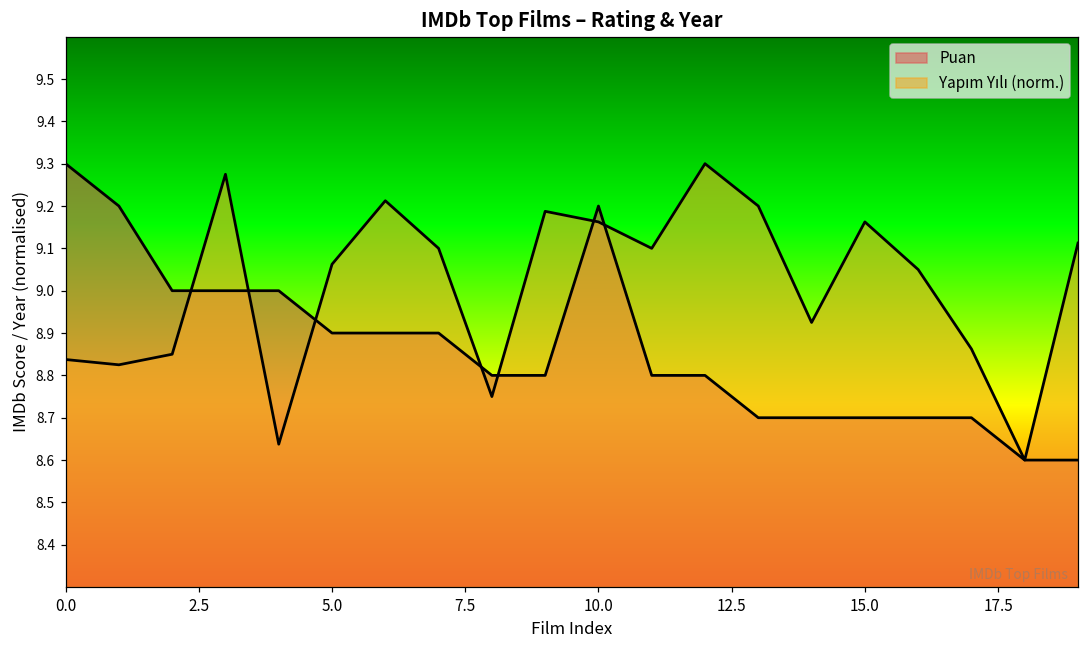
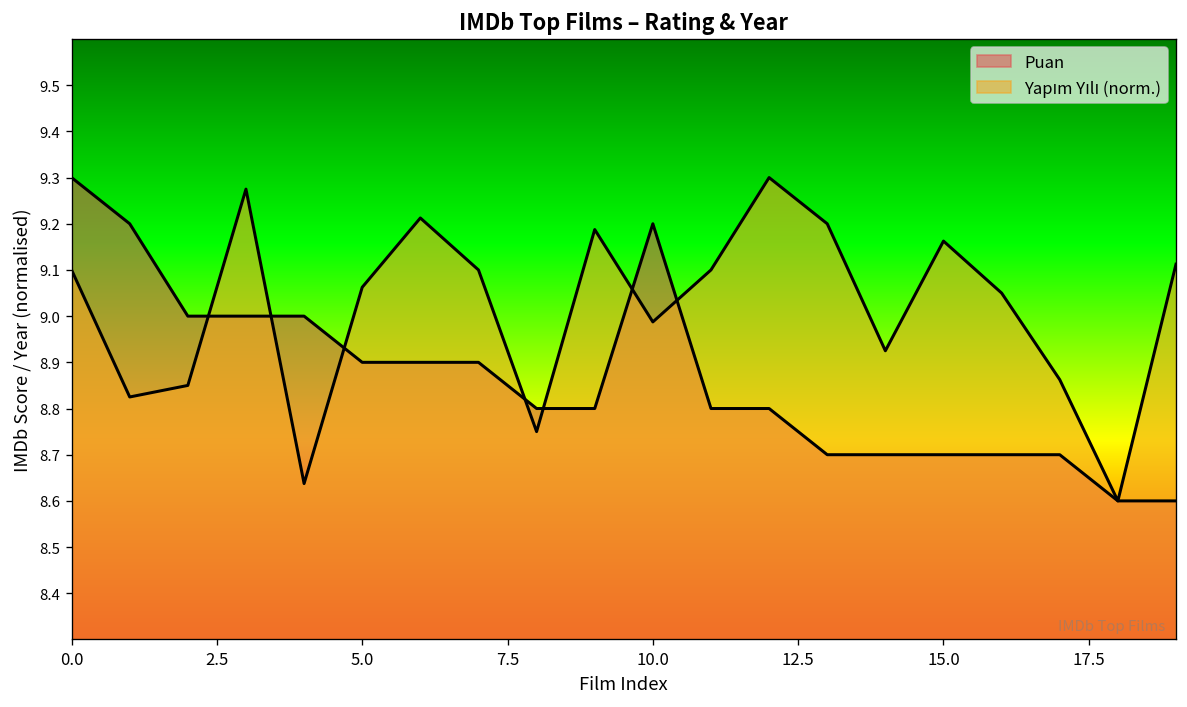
Yapım Yılı (norm.), 0.0: 8.84 -> 9.10
Yapım Yılı (norm.), 10.0: 9.16 -> 8.99
